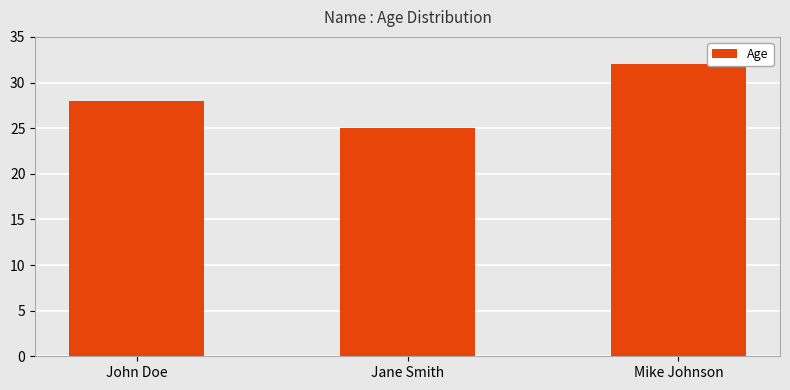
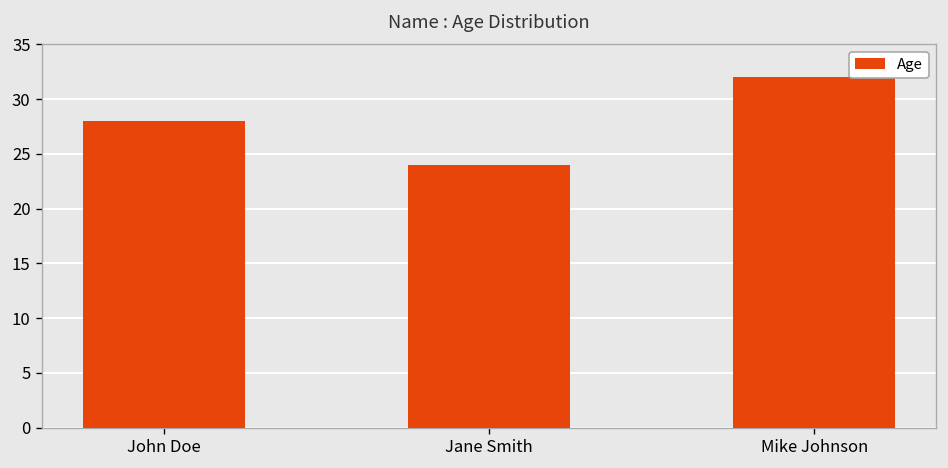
Jane Smith: 25 -> 24
